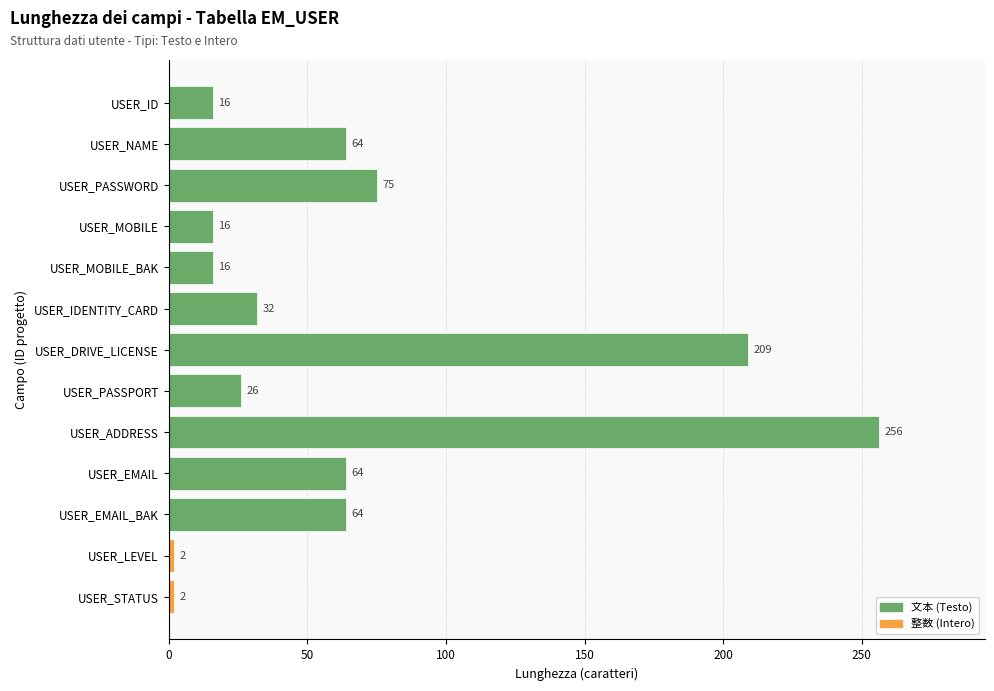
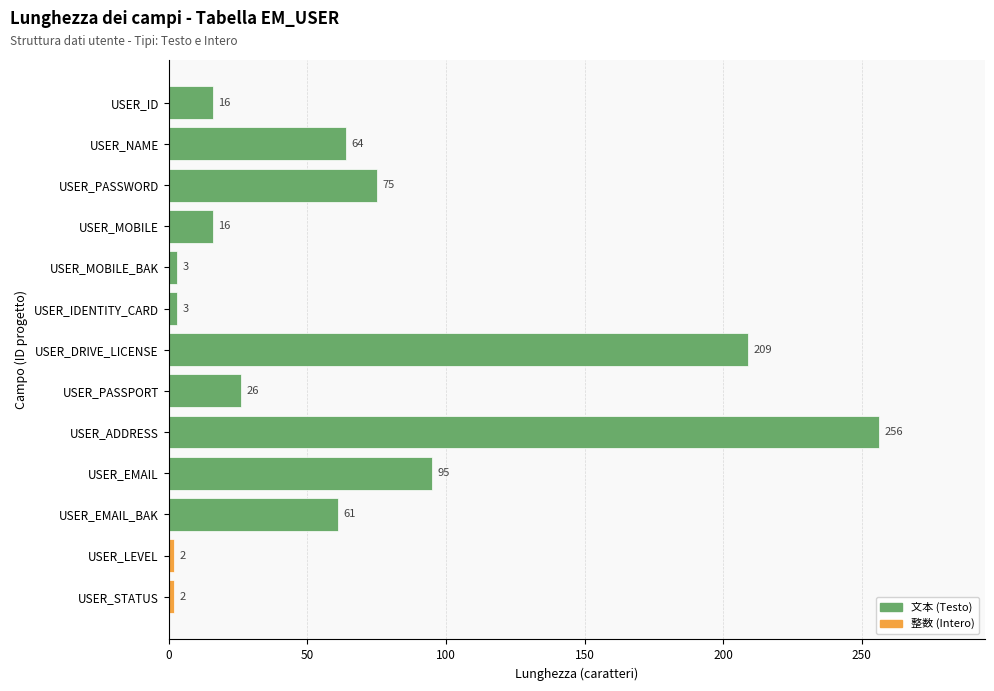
USER_MOBILE_BAK: 16 -> 3
USER_IDENTITY_CARD: 32 -> 3
USER_EMAIL: 64 -> 95
USER_EMAIL_BAK: 64 -> 61
